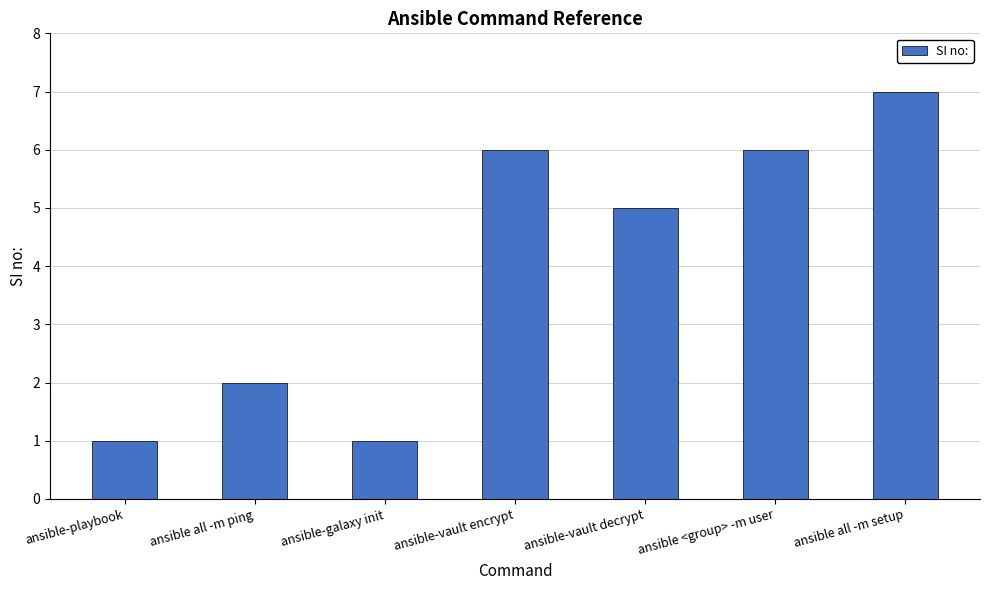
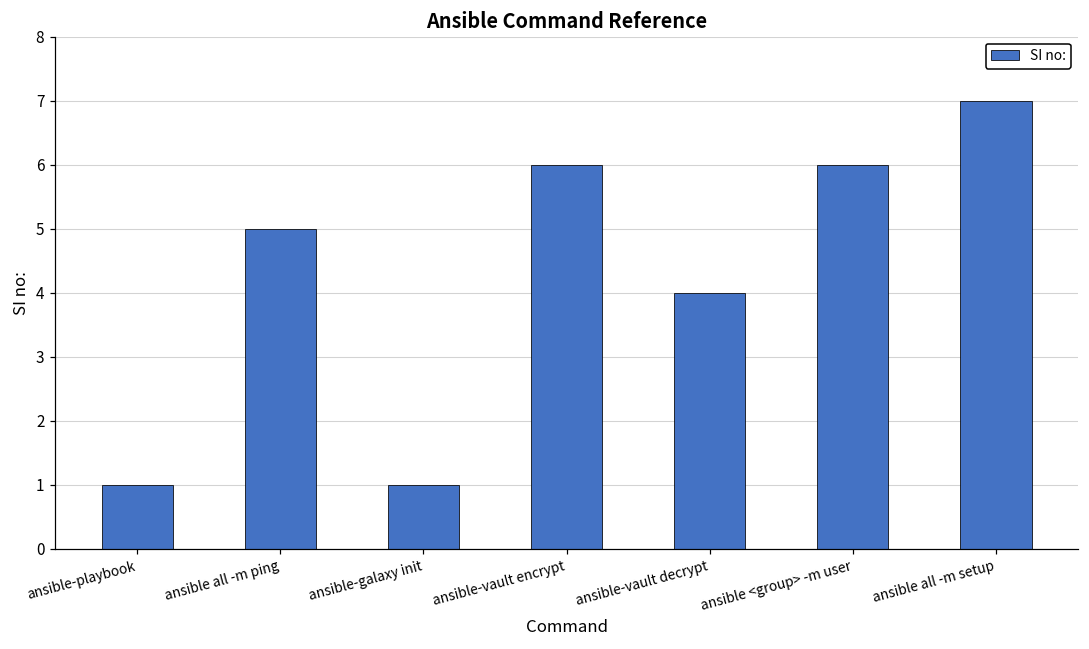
ansible all -m ping: 2 -> 5
ansible-vault decrypt: 5 -> 4
